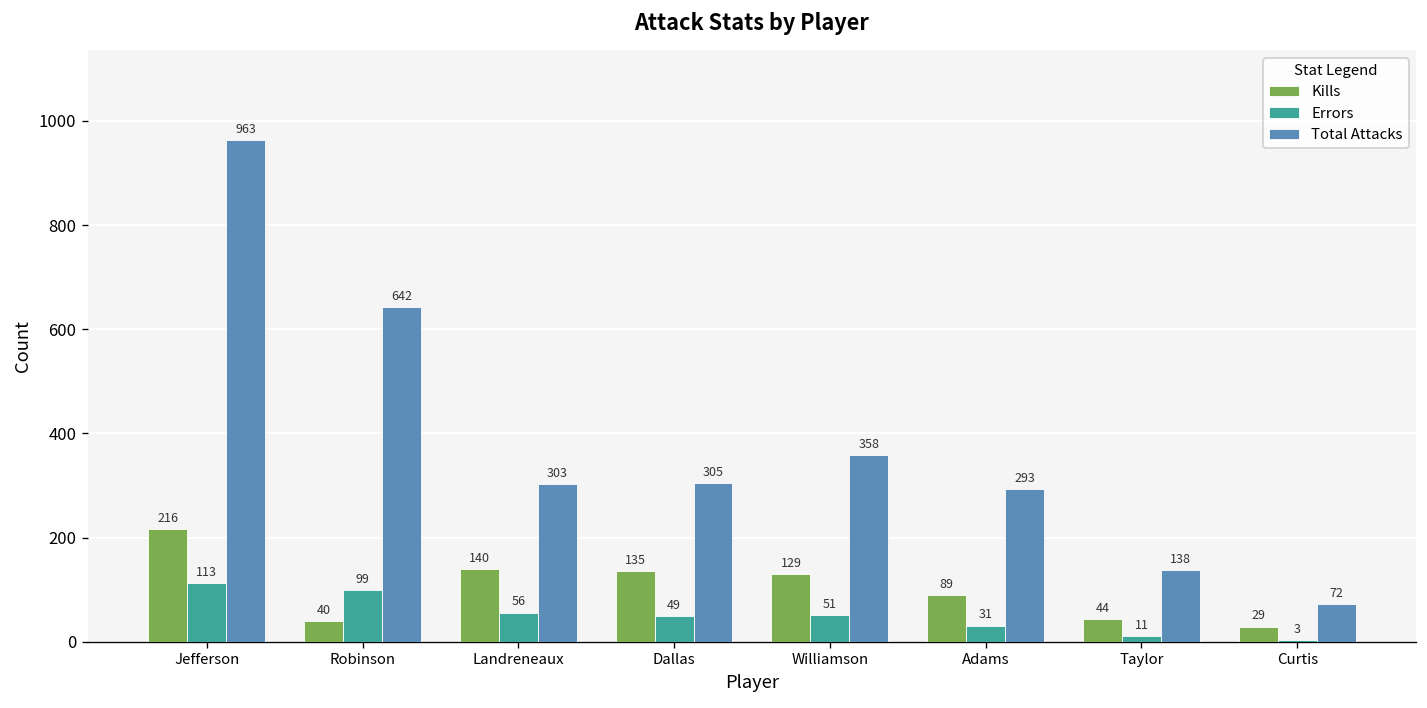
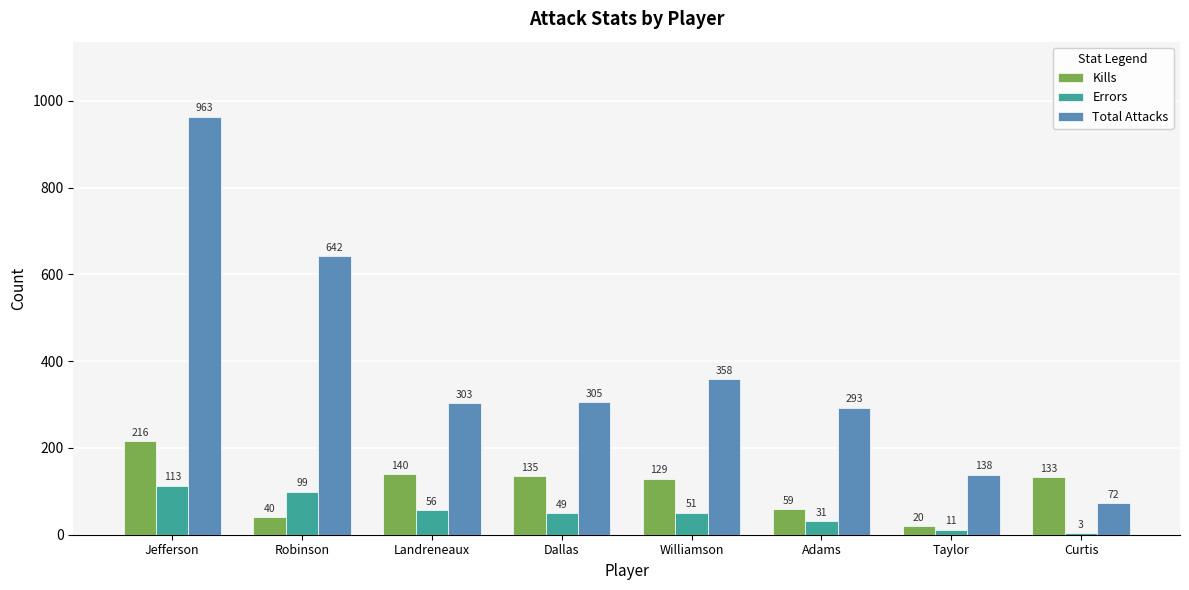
Kills, Adams: 89 -> 59
Kills, Taylor: 44 -> 20
Kills, Curtis: 29 -> 133
